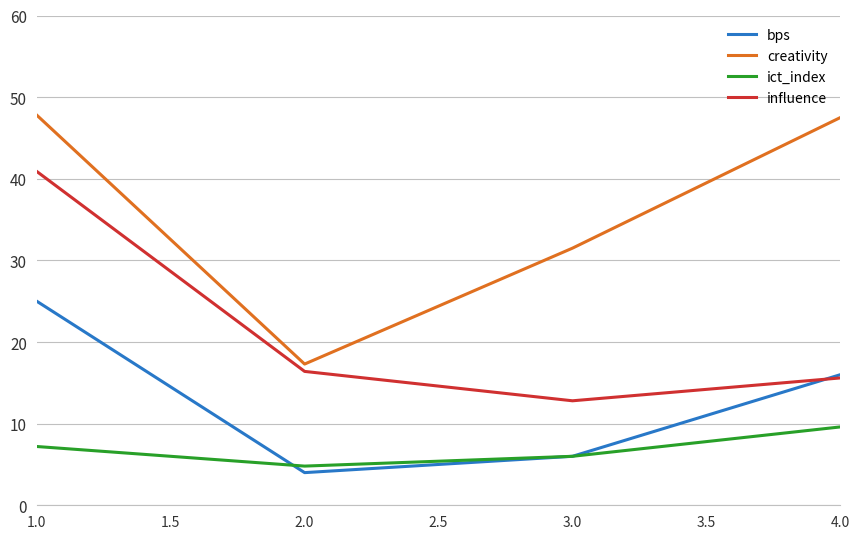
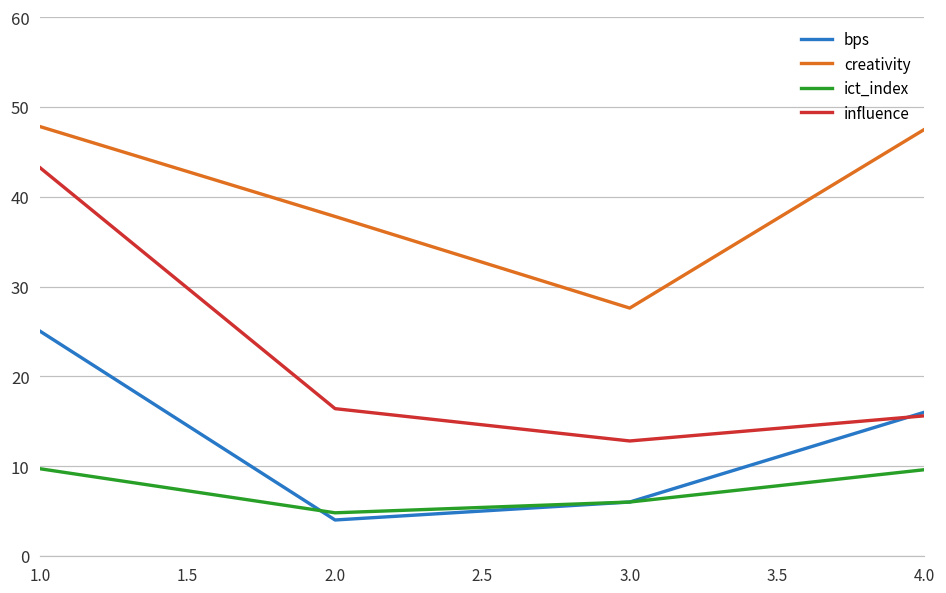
ict_index, 1.0: 7 -> 10
influence, 1.0: 41 -> 43
creativity, 2.0: 17 -> 38
creativity, 3.0: 32 -> 28
